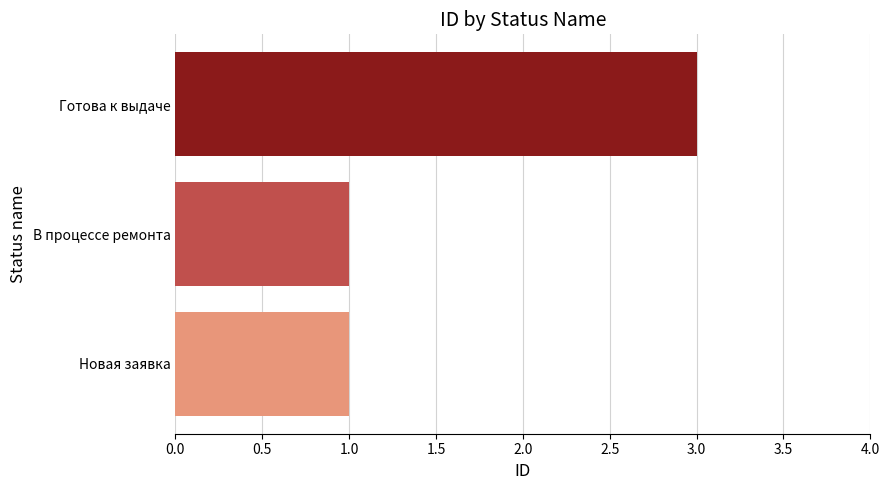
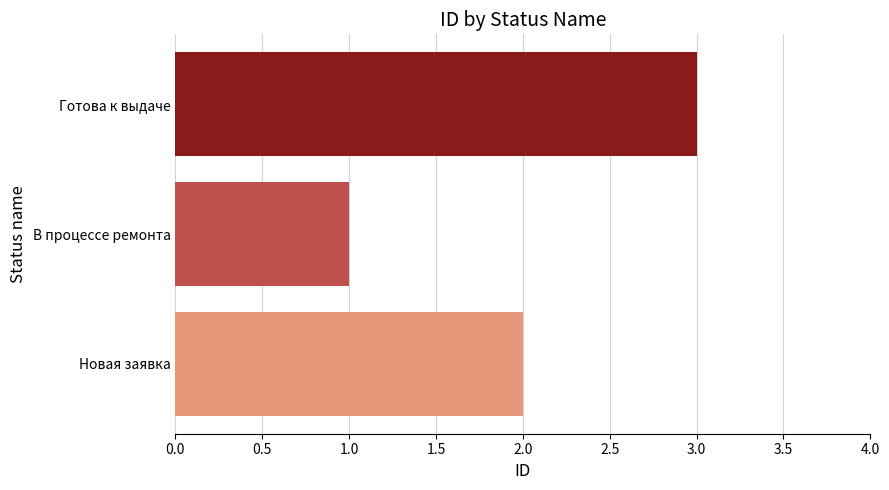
Новая заявка: 1 -> 2
